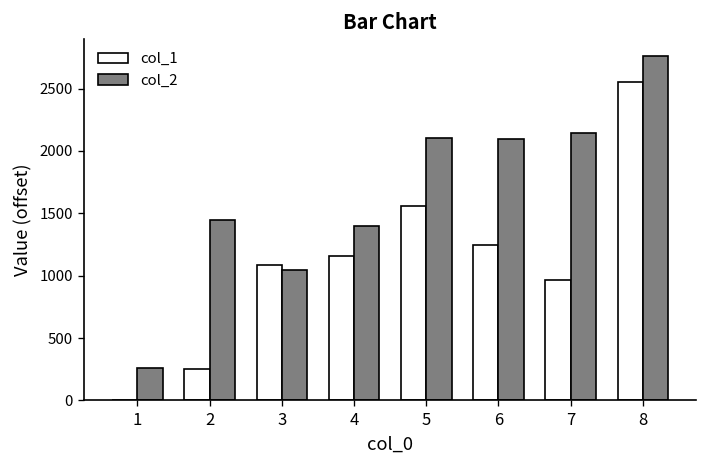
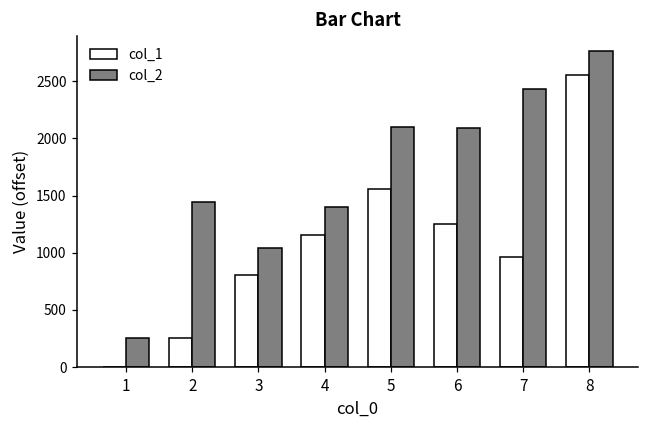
col_1, 3: 1090 -> 810
col_2, 7: 2140 -> 2430
